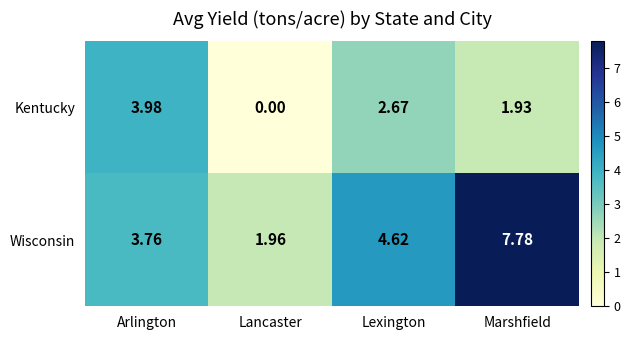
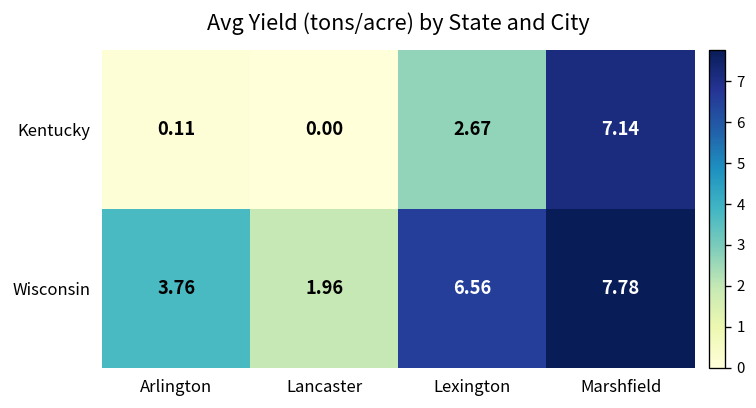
Kentucky, Arlington: 3.98 -> 0.11
Kentucky, Marshfield: 1.93 -> 7.14
Wisconsin, Lexington: 4.62 -> 6.56
